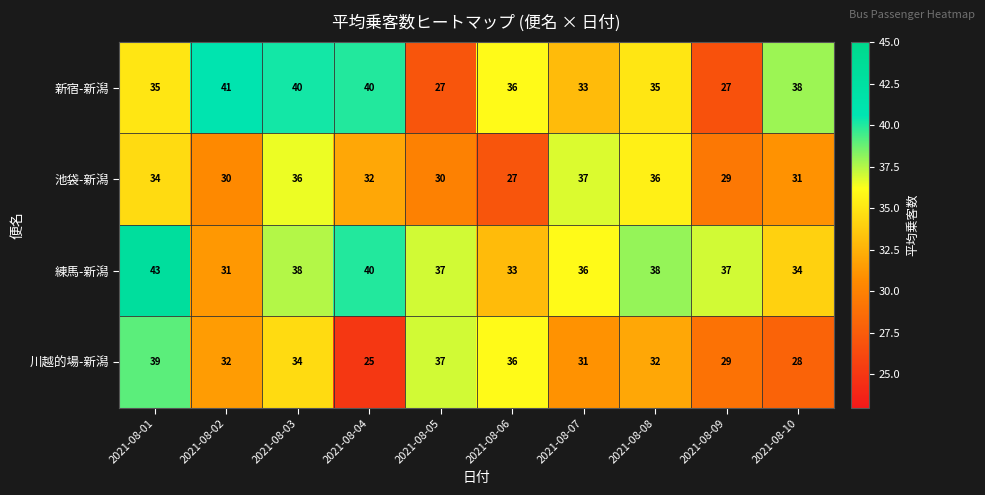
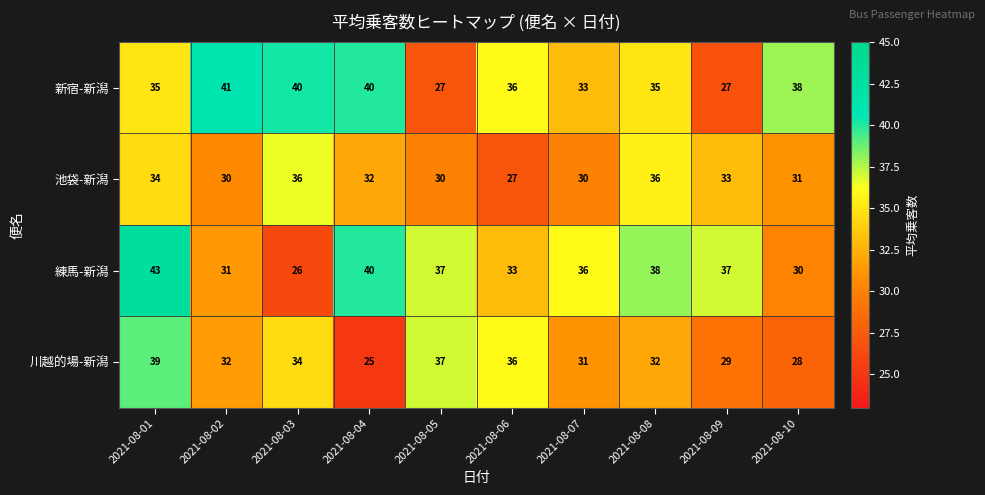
池袋-新潟, 2021-08-07: 37 -> 30
池袋-新潟, 2021-08-09: 29 -> 33
練馬-新潟, 2021-08-03: 38 -> 26
練馬-新潟, 2021-08-10: 34 -> 30
